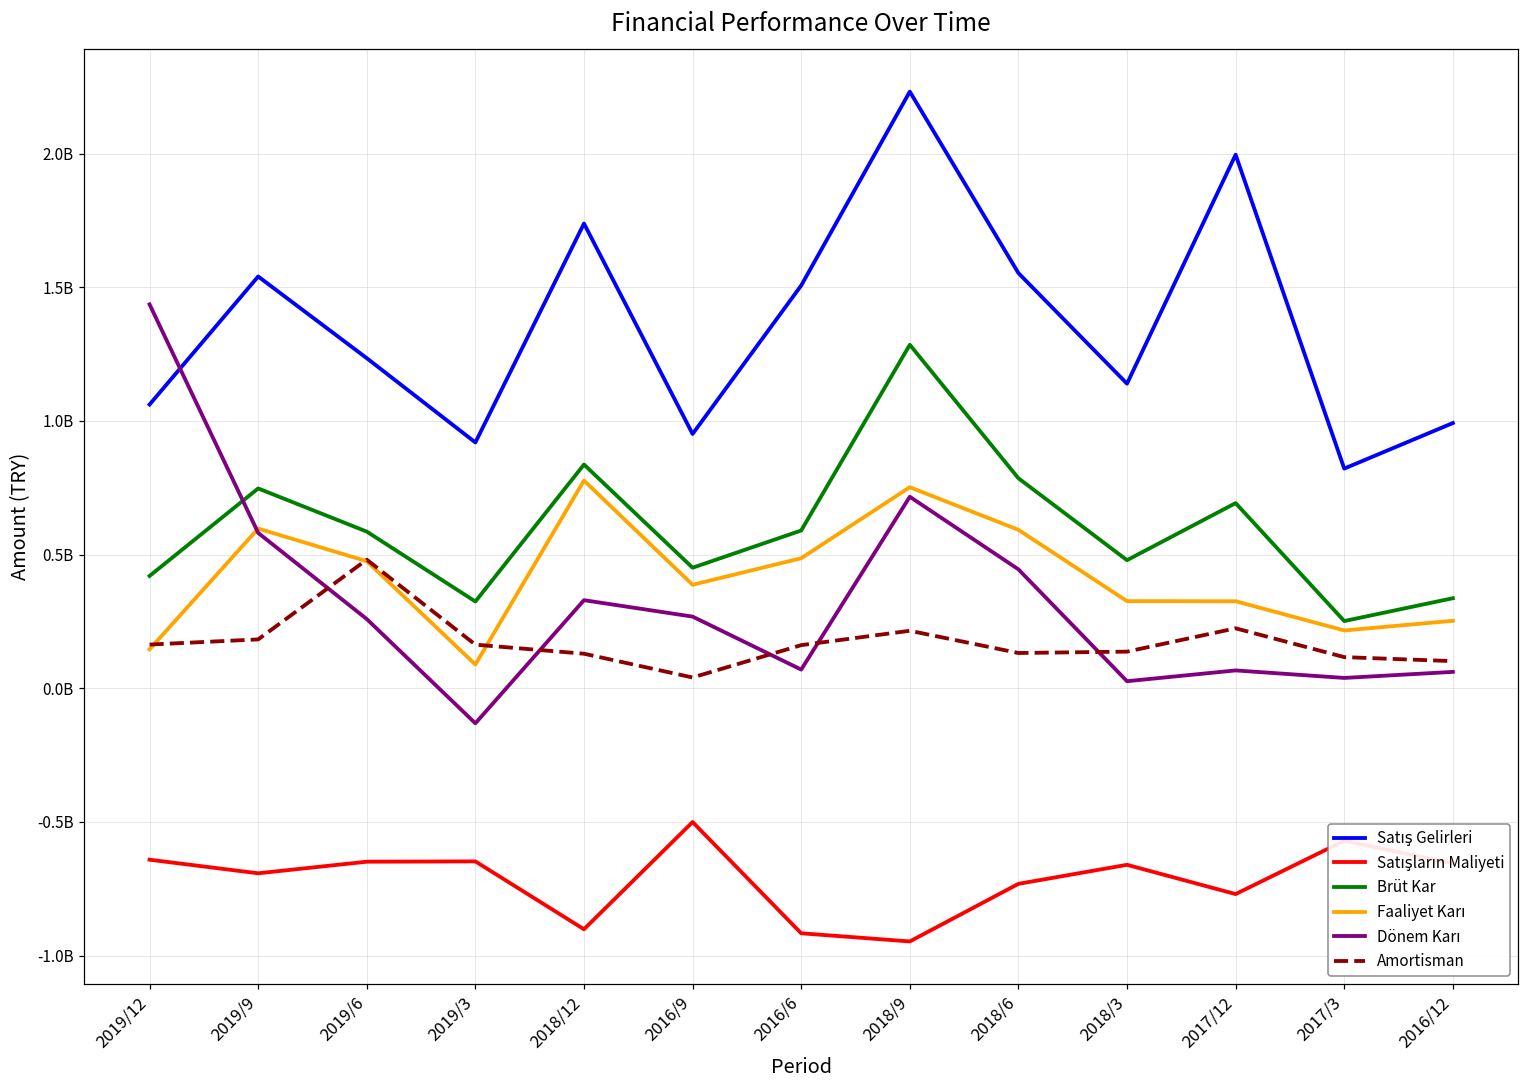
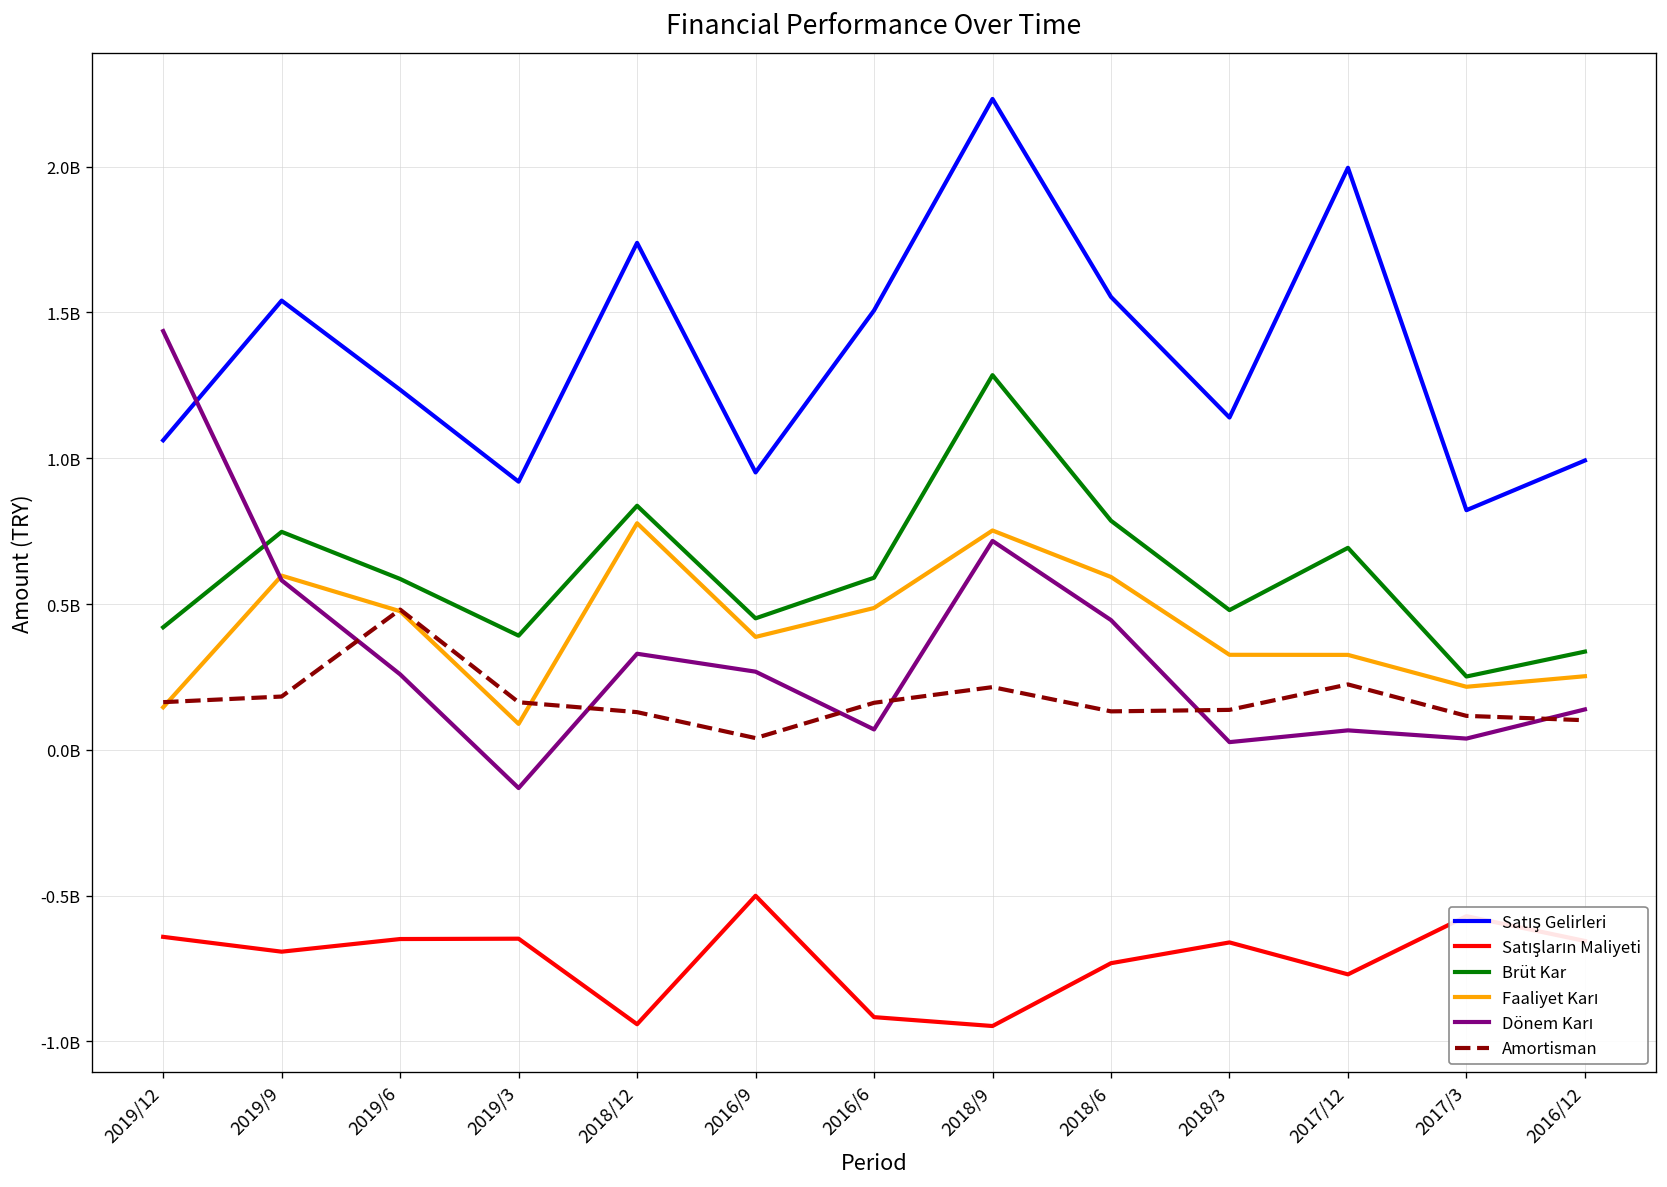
Brüt Kar, 2019/3: 320000000 -> 390000000
Satışların Maliyeti, 2018/12: -900000000 -> -940000000
Dönem Karı, 2016/12: 60000000 -> 140000000
